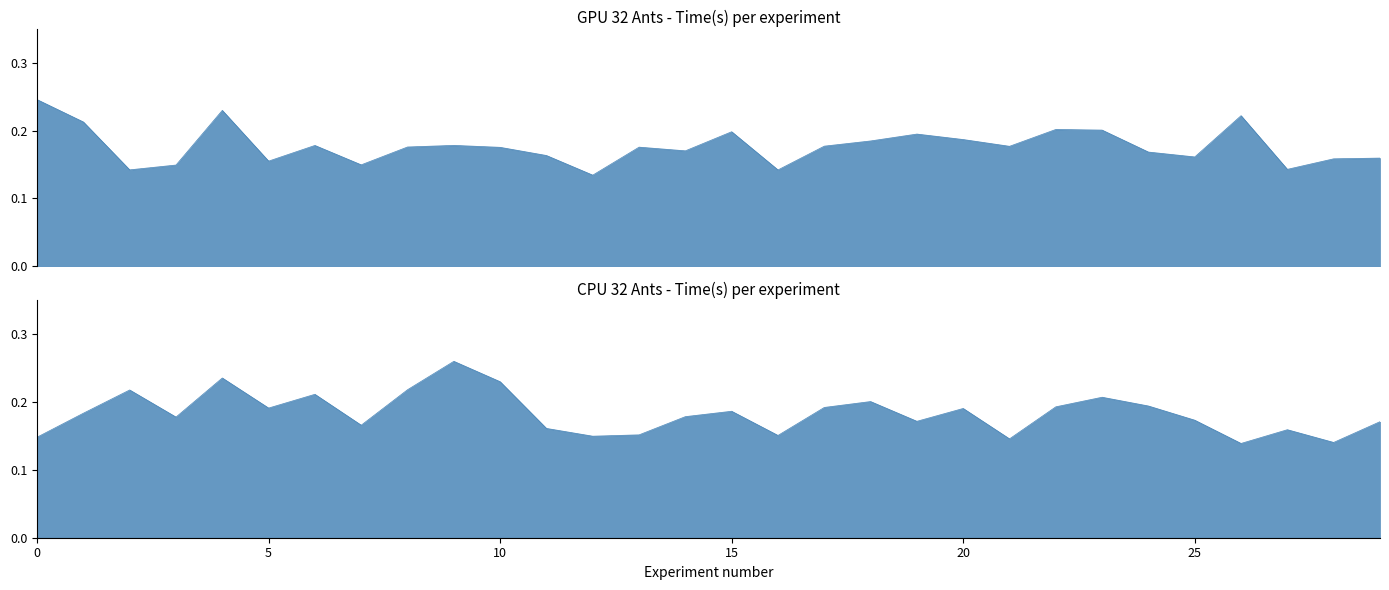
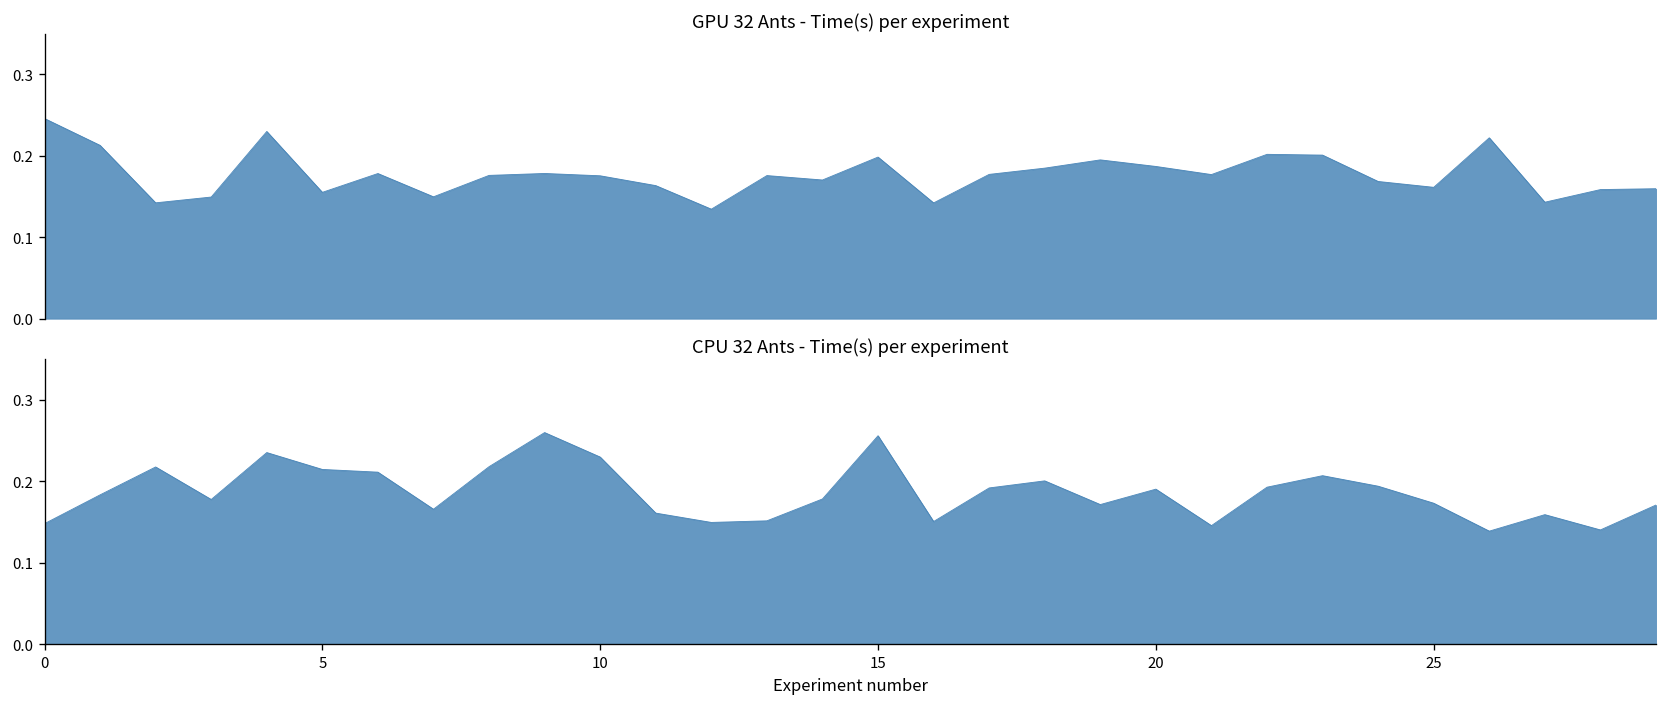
CPU 32 Ants - Time(s) per experiment, 5: 0.19 -> 0.21
CPU 32 Ants - Time(s) per experiment, 15: 0.19 -> 0.26
